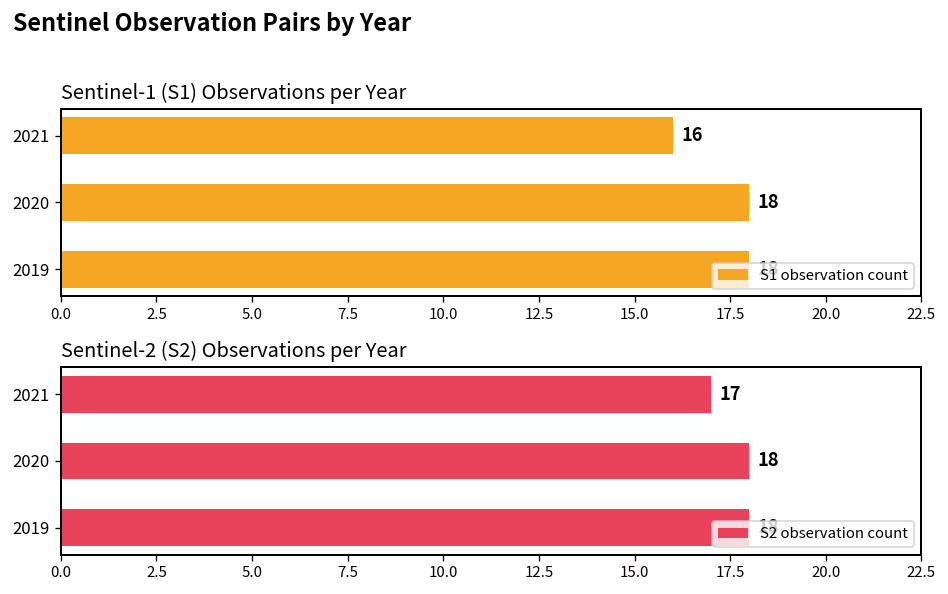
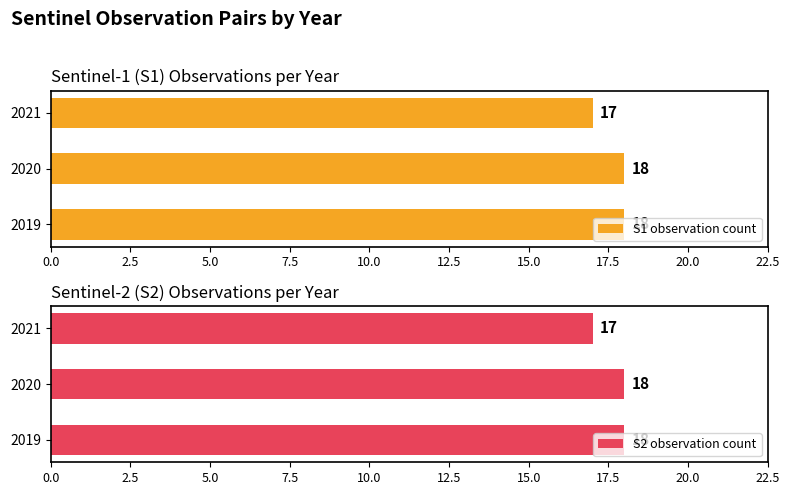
Sentinel-1 (S1) Observations per Year, 2021: 16 -> 17
